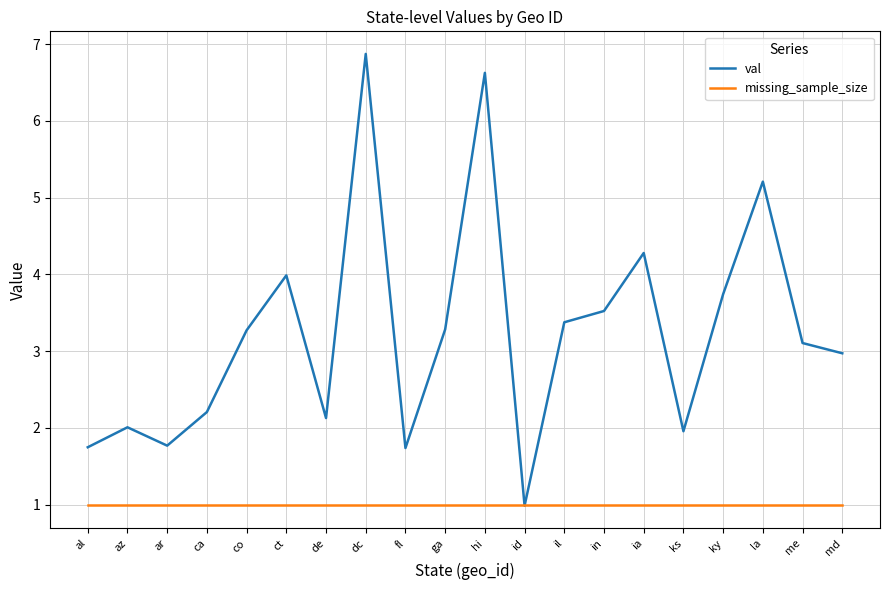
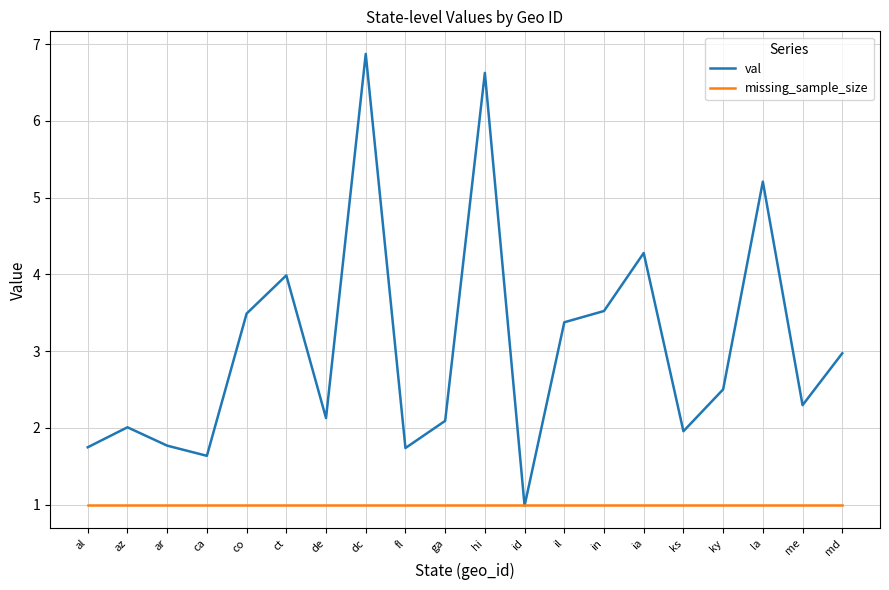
val, ca: 2.2 -> 1.6
val, co: 3.3 -> 3.5
val, ga: 3.3 -> 2.1
val, ky: 3.7 -> 2.5
val, me: 3.1 -> 2.3
